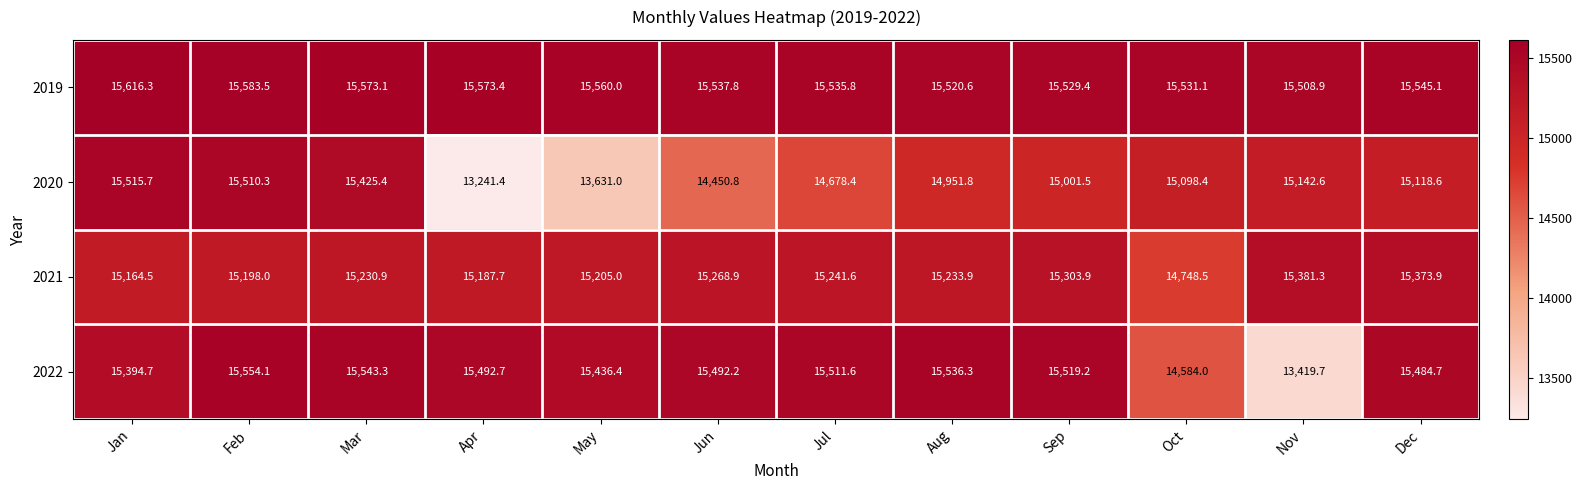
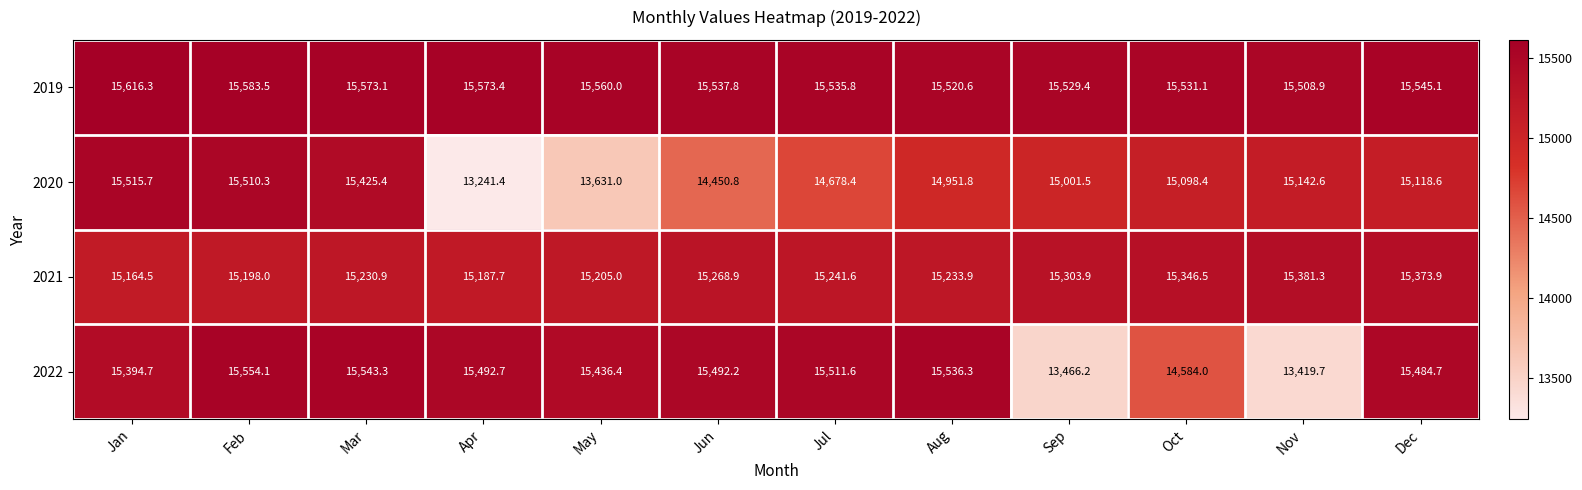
2021, Oct: 14,748.5 -> 15,346.5
2022, Sep: 15,519.2 -> 13,466.2
